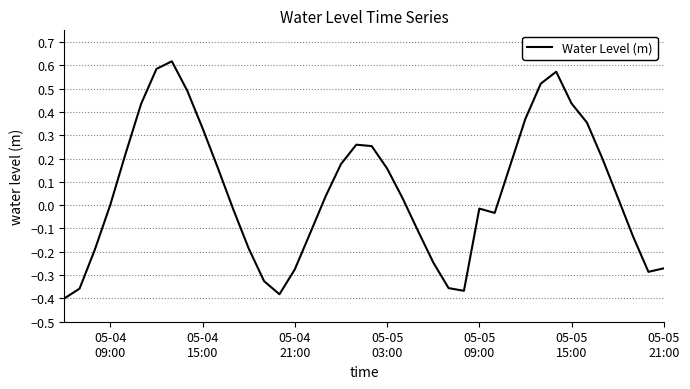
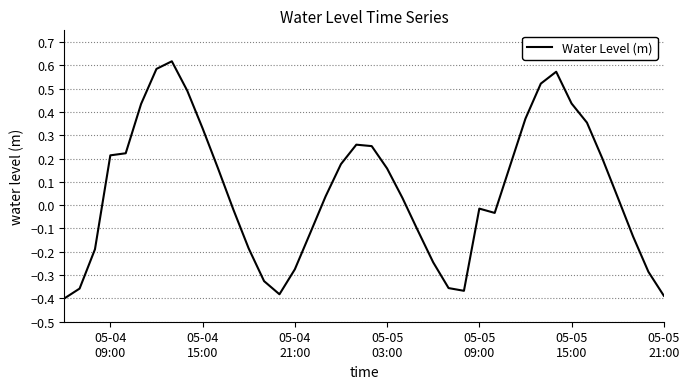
05-04 09:00: 0.00 -> 0.21
05-05 21:00: -0.27 -> -0.39
